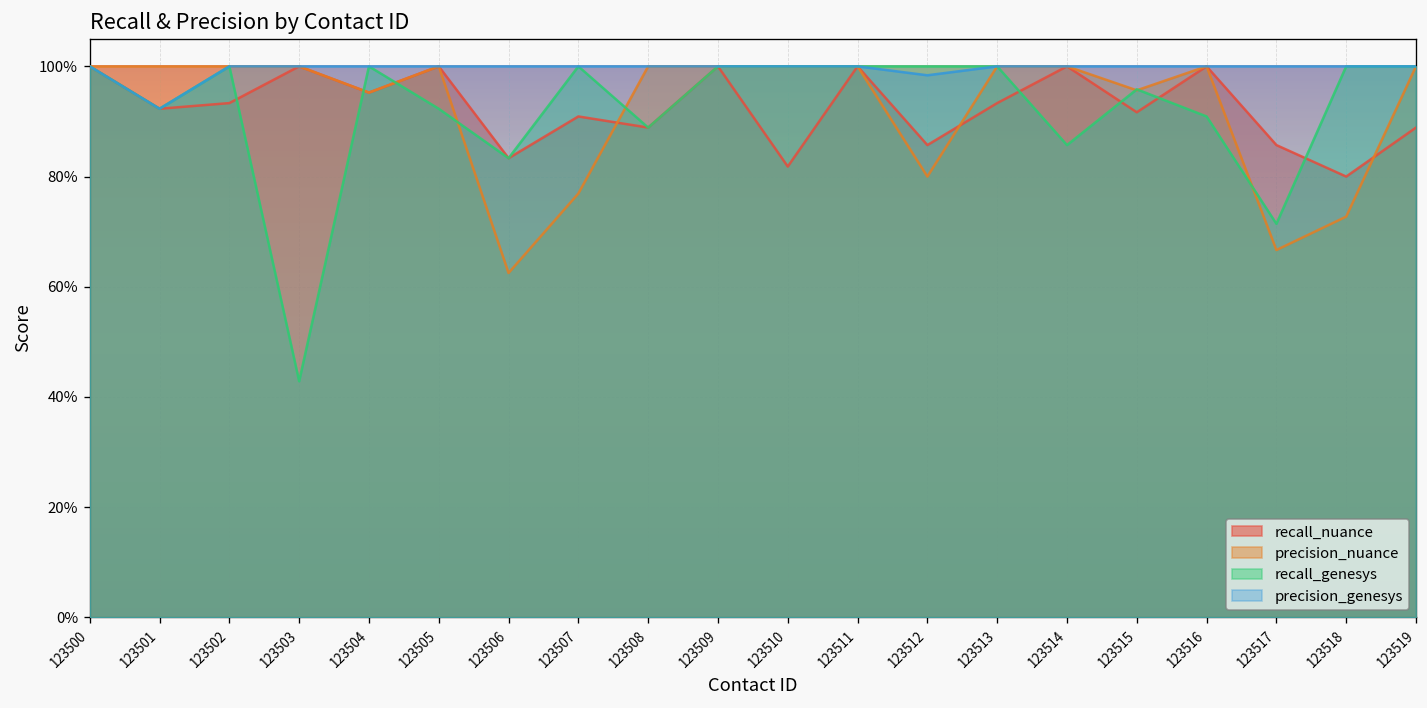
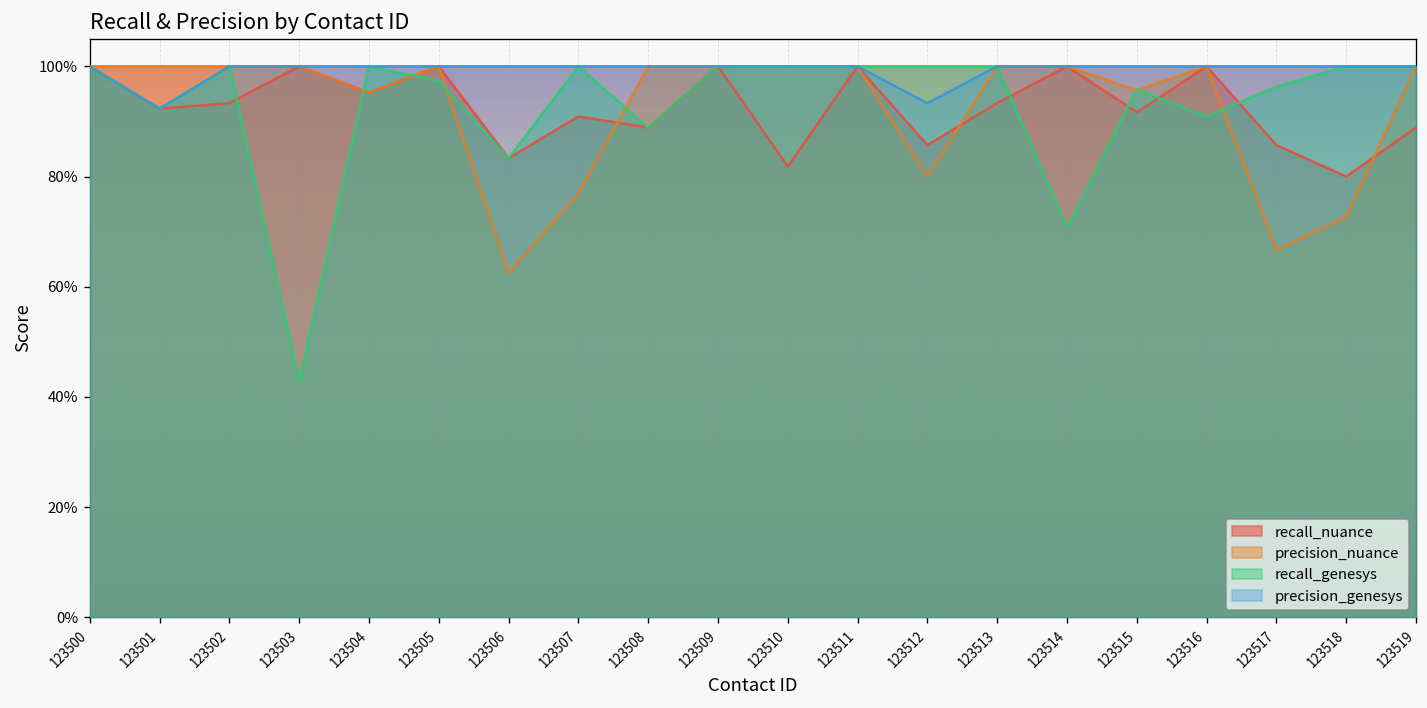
recall_genesys, 123505: 92% -> 97%
precision_genesys, 123512: 98% -> 93%
recall_genesys, 123514: 86% -> 71%
recall_genesys, 123517: 71% -> 96%
